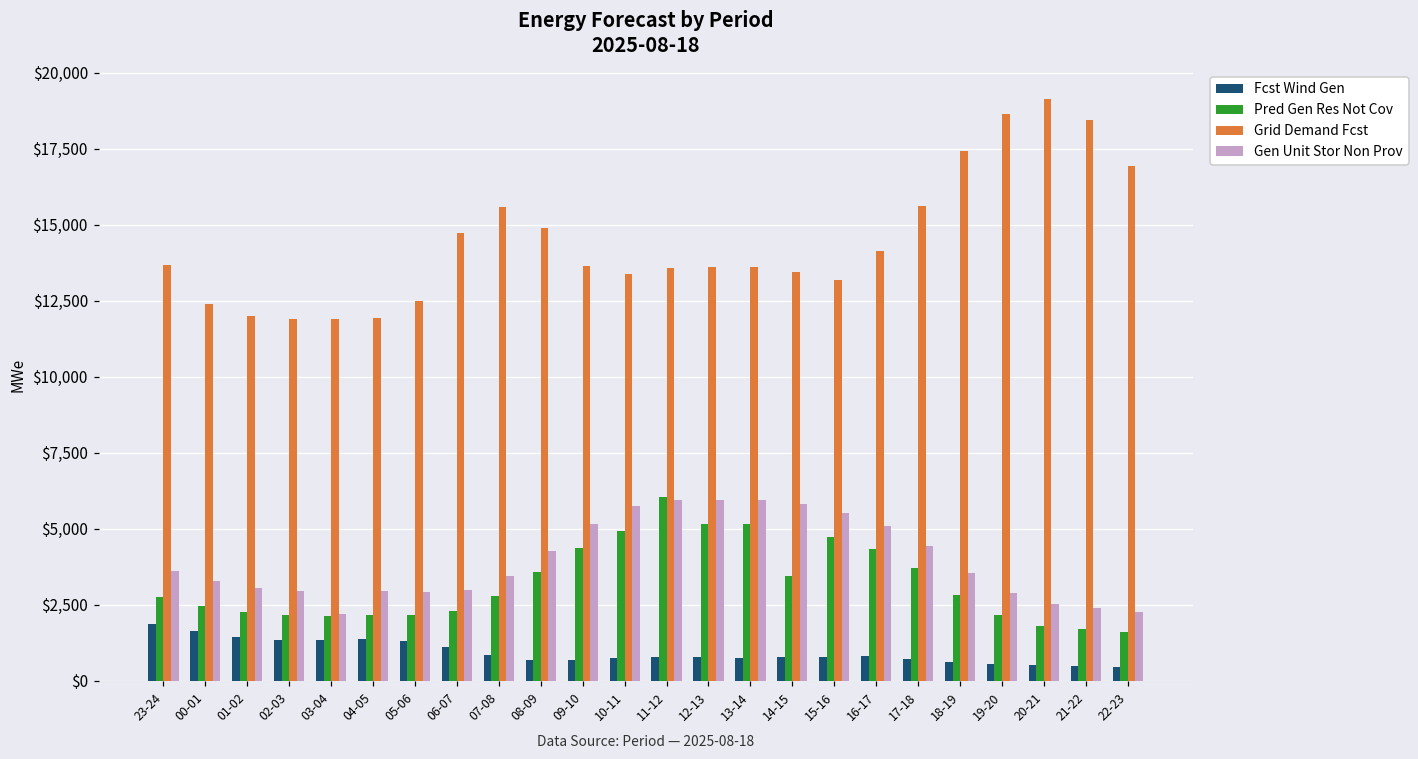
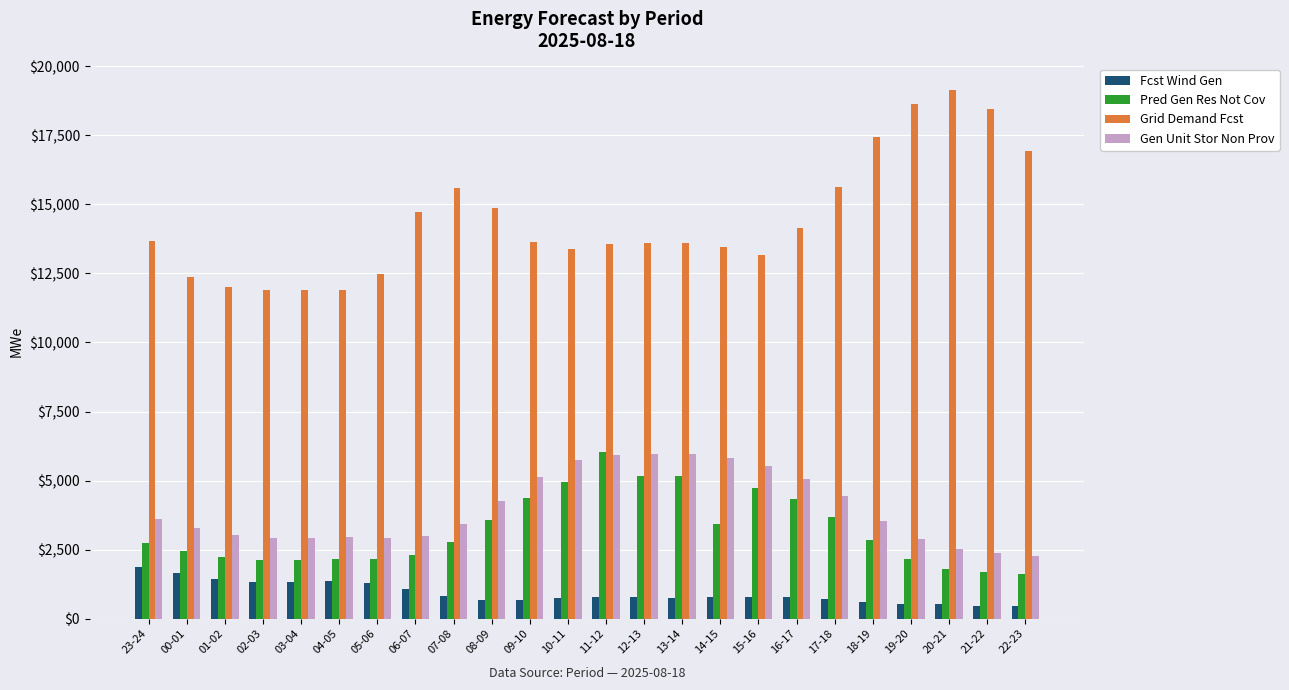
Gen Unit Stor Non Prov, 03-04: $2,200 -> $2,900
